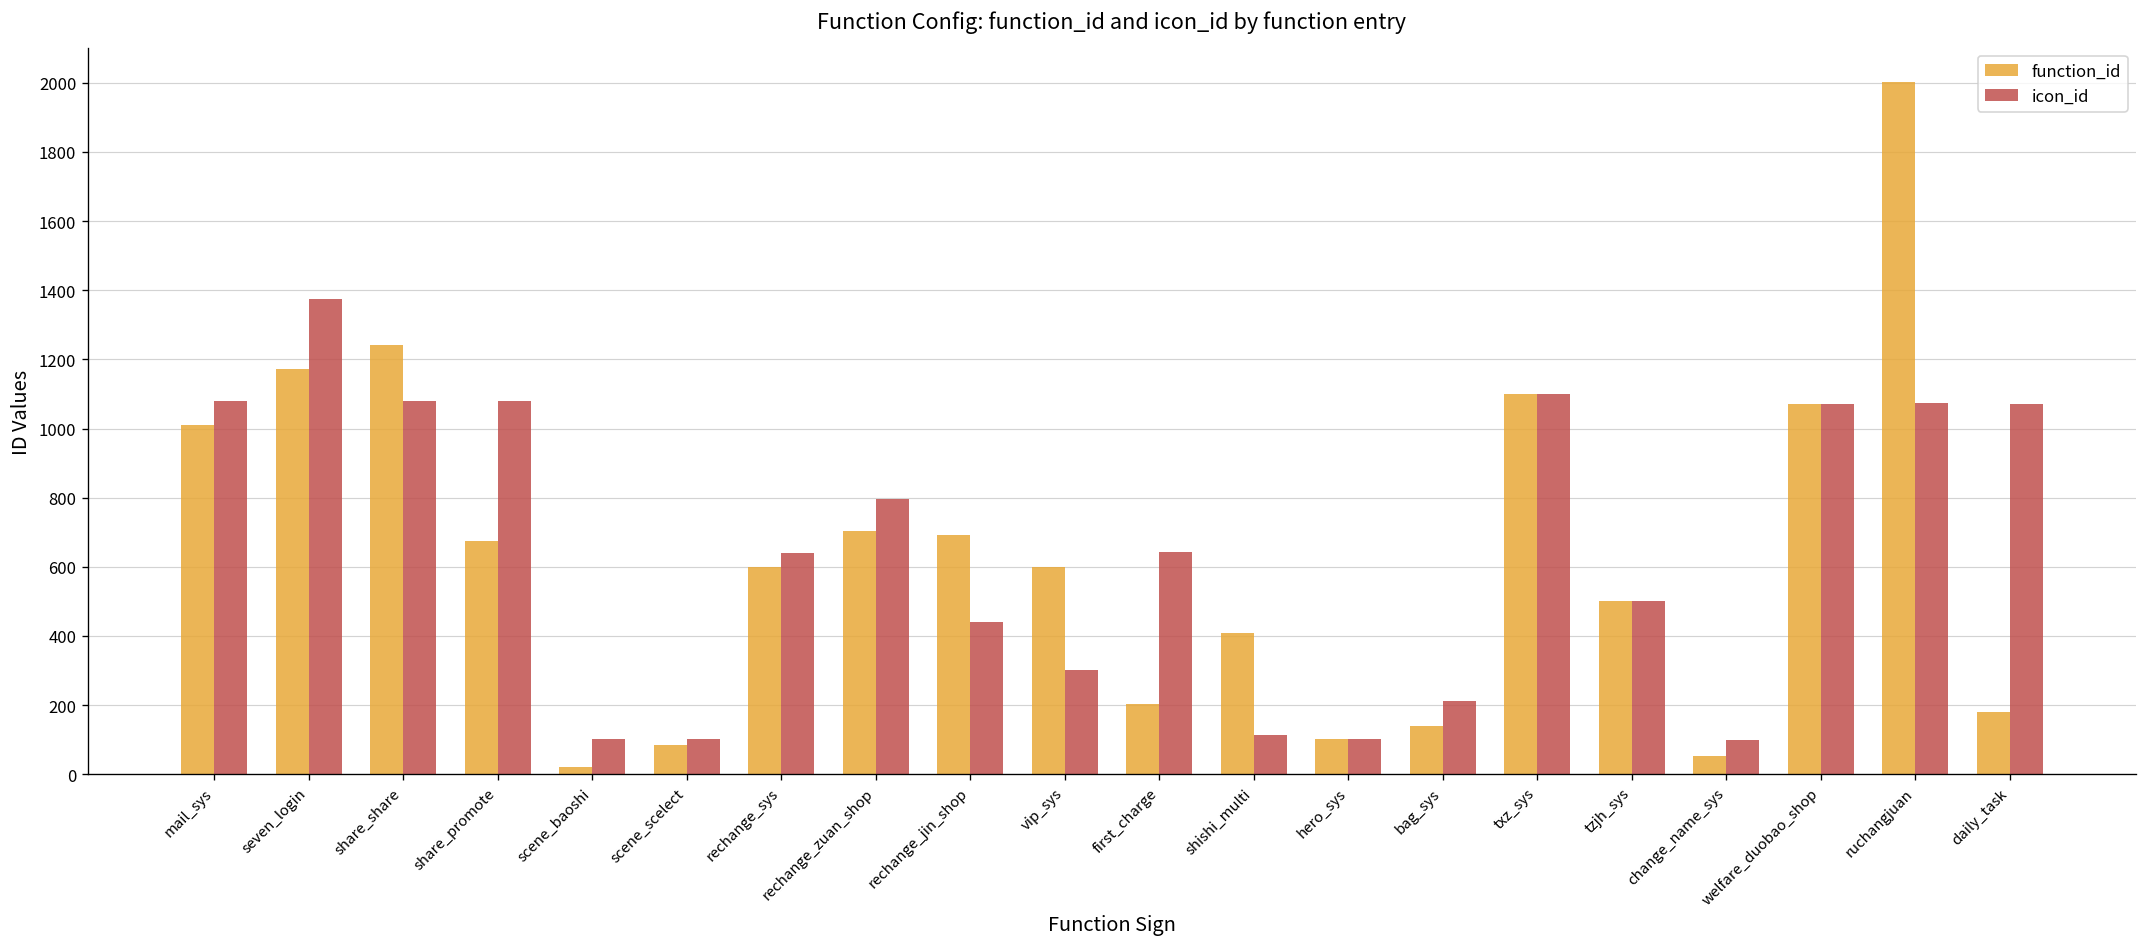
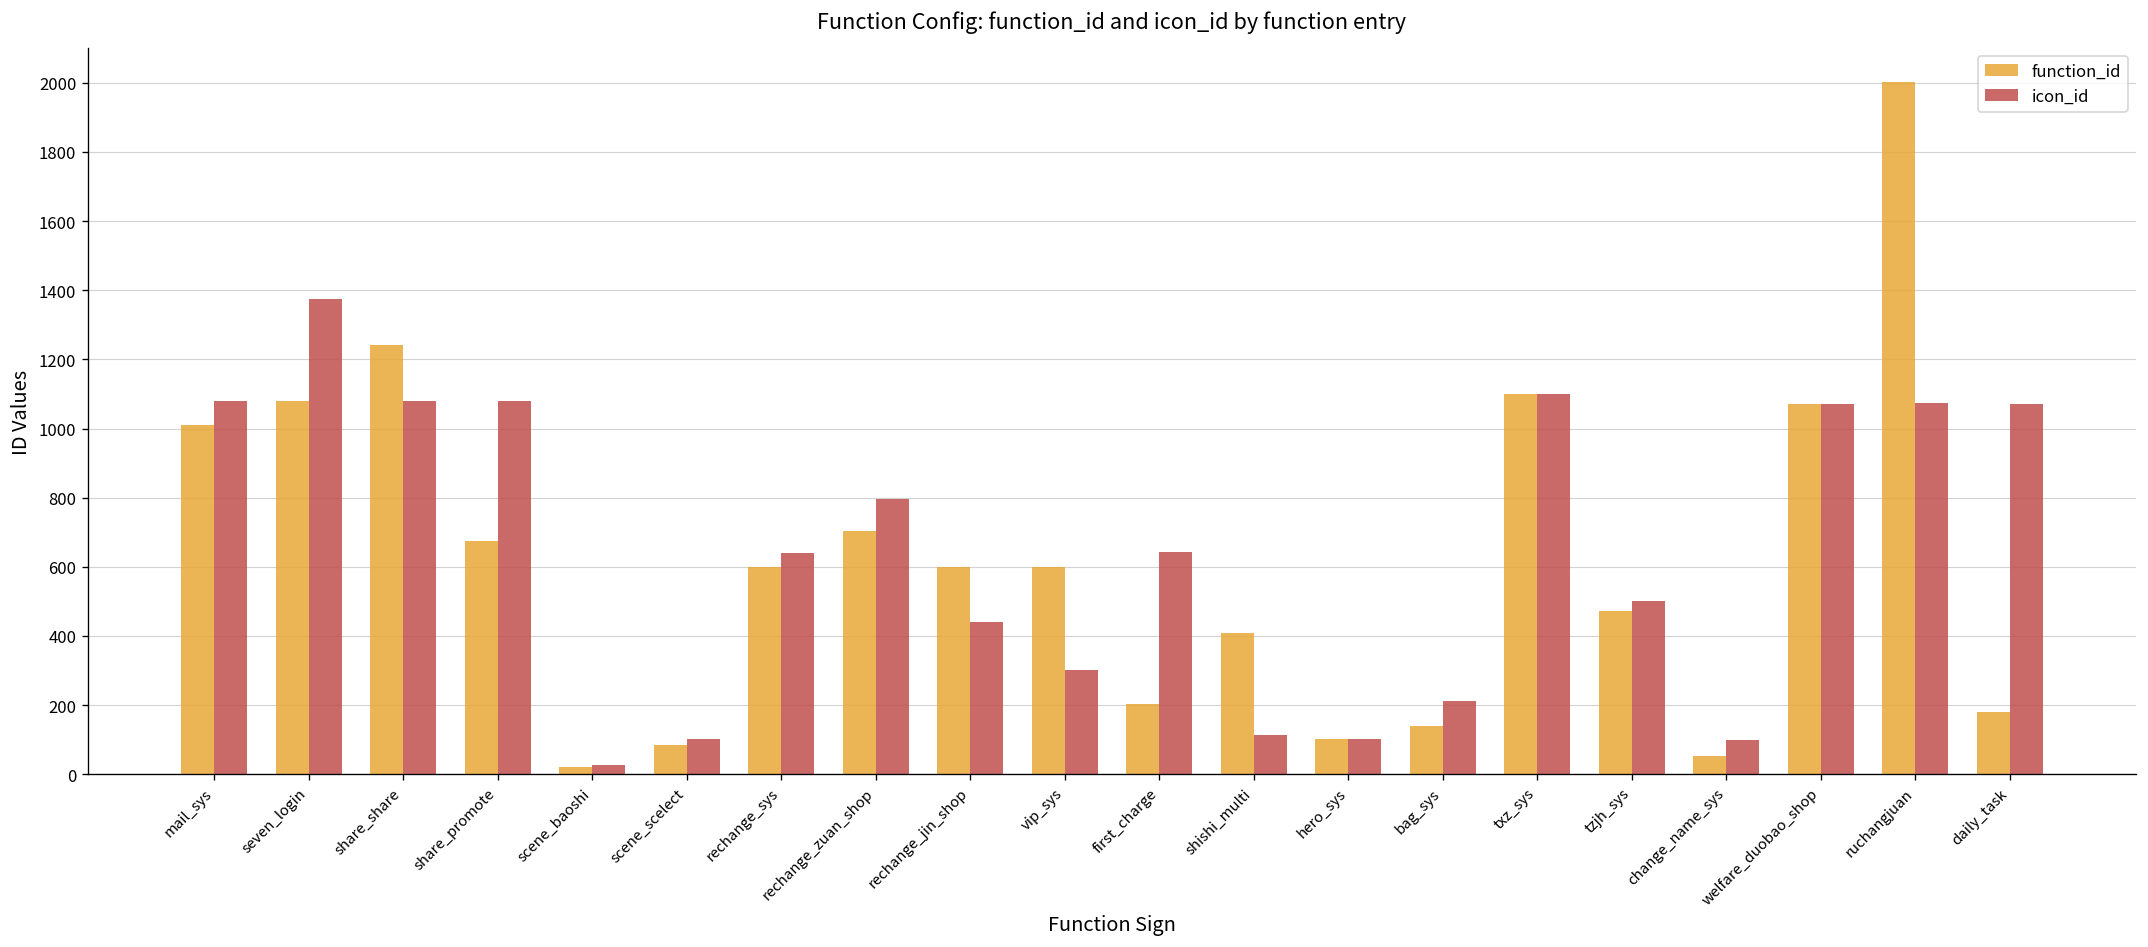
function_id, seven_login: 1170 -> 1080
icon_id, scene_baoshi: 100 -> 30
function_id, rechange_jin_shop: 690 -> 600
function_id, tzjh_sys: 500 -> 470
